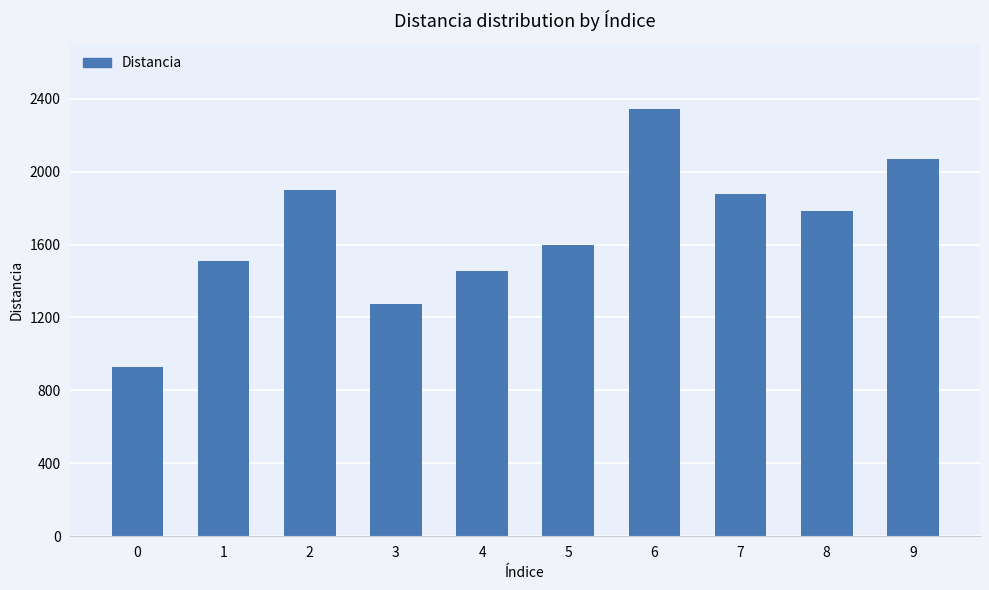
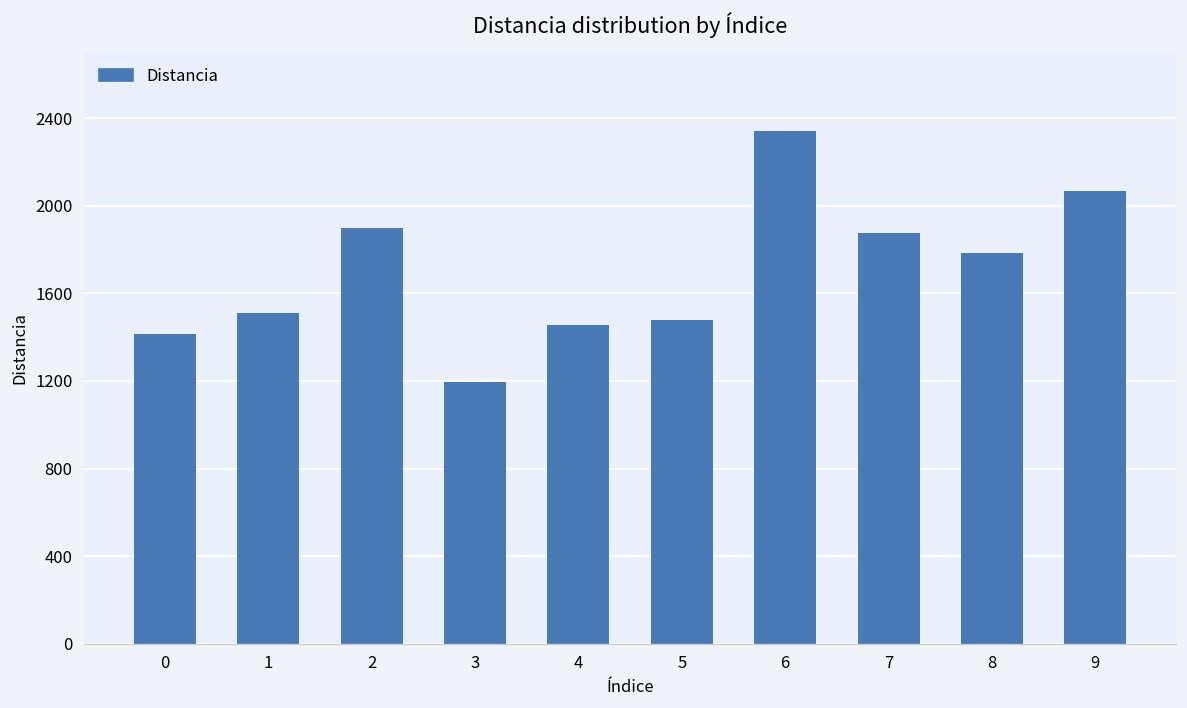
0: 930 -> 1410
3: 1280 -> 1200
5: 1600 -> 1480
